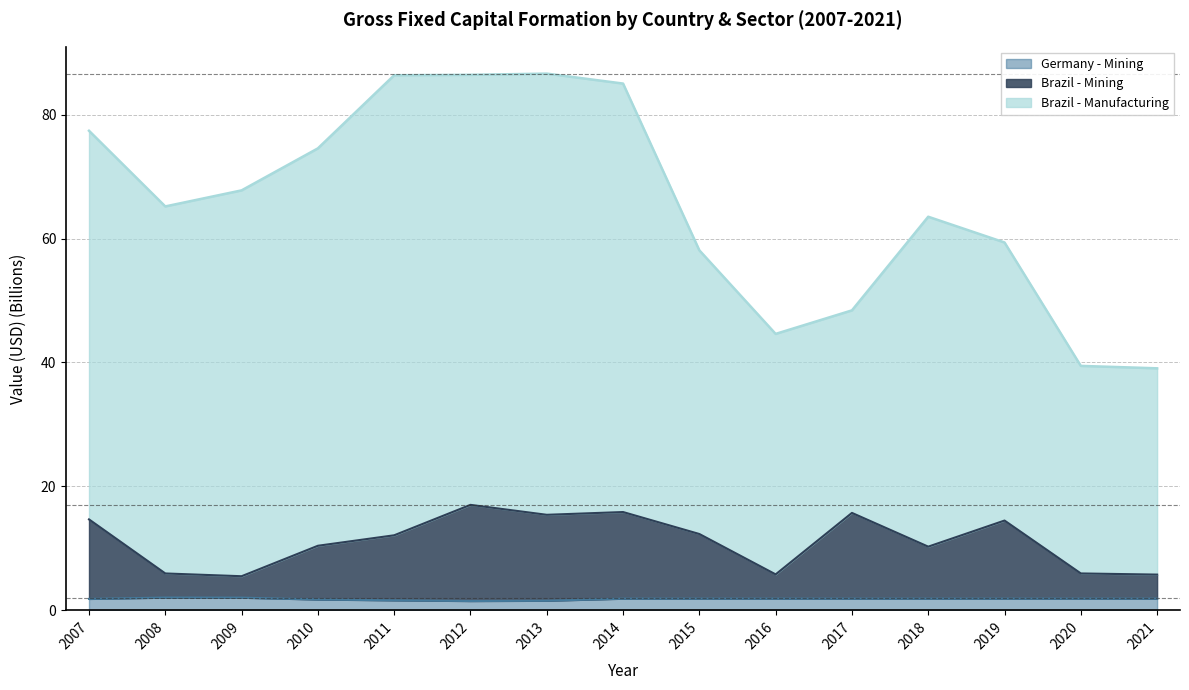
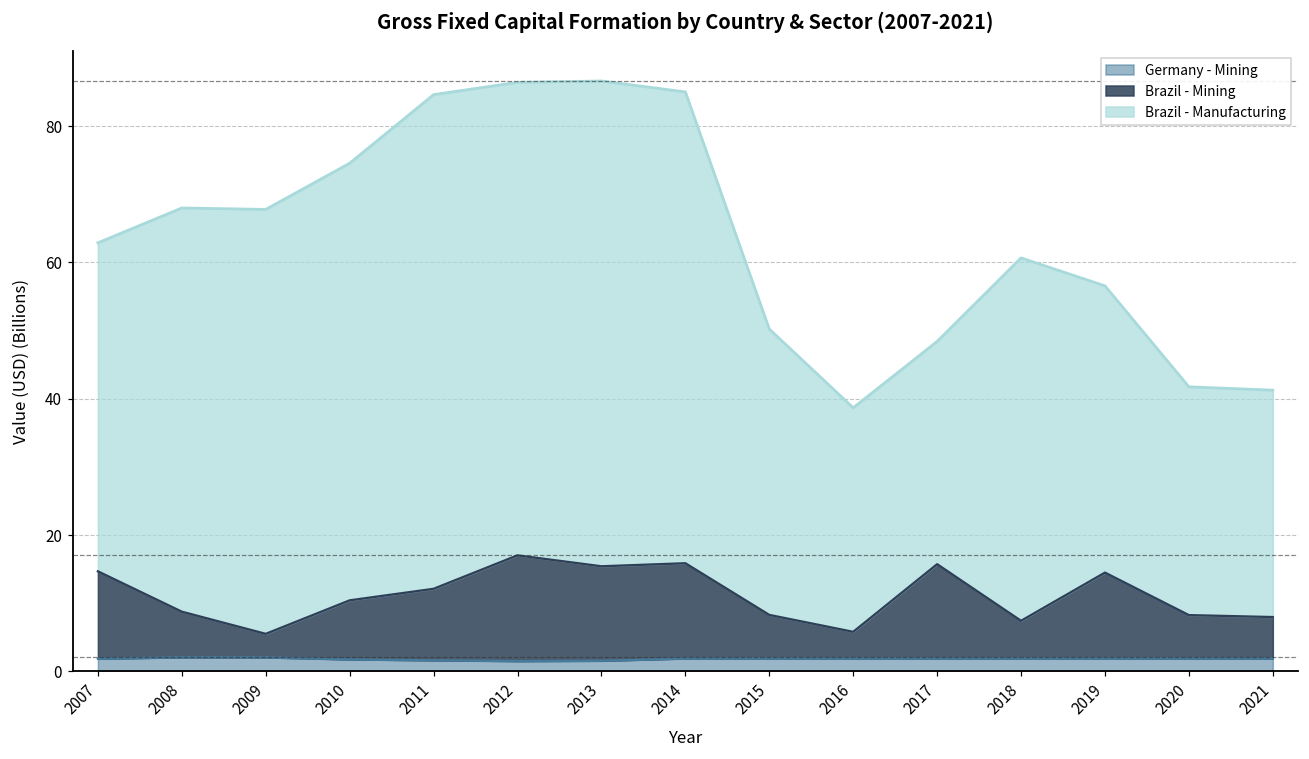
Brazil - Manufacturing, 2007: 63 -> 48
Brazil - Mining, 2008: 4 -> 7
Brazil - Manufacturing, 2011: 74 -> 72
Brazil - Mining, 2015: 10 -> 6
Brazil - Manufacturing, 2015: 46 -> 42
Brazil - Manufacturing, 2016: 39 -> 33
Brazil - Mining, 2018: 8 -> 6
Brazil - Manufacturing, 2019: 45 -> 42
Brazil - Mining, 2020: 4 -> 6
Brazil - Mining, 2021: 4 -> 6
